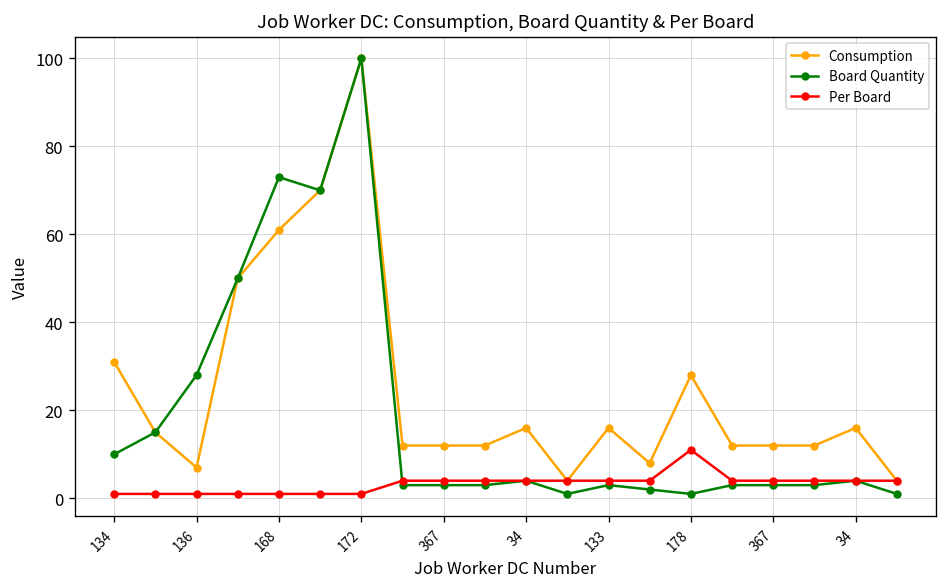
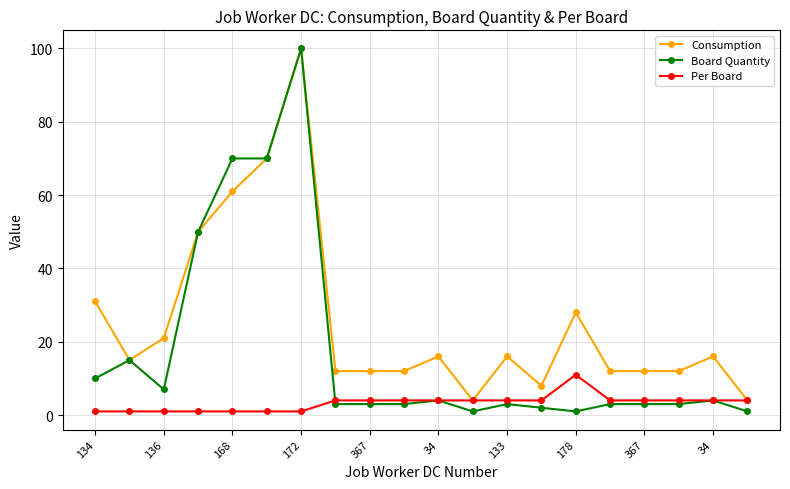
Consumption, 136: 7 -> 21
Board Quantity, 136: 28 -> 7
Board Quantity, 168: 73 -> 70
